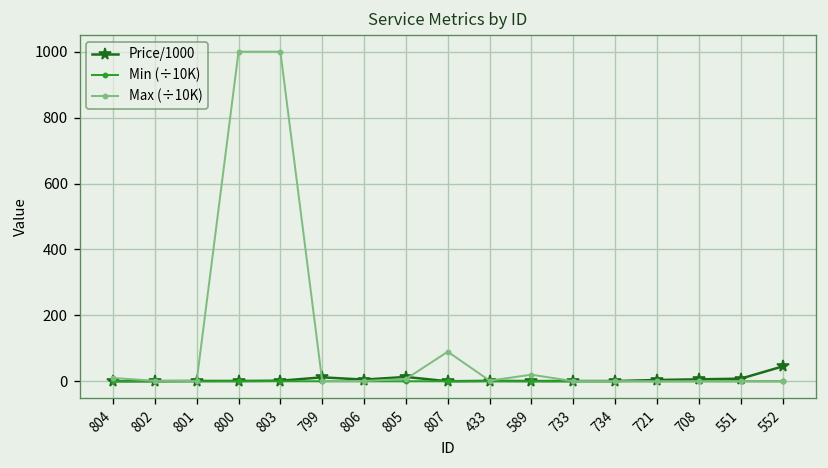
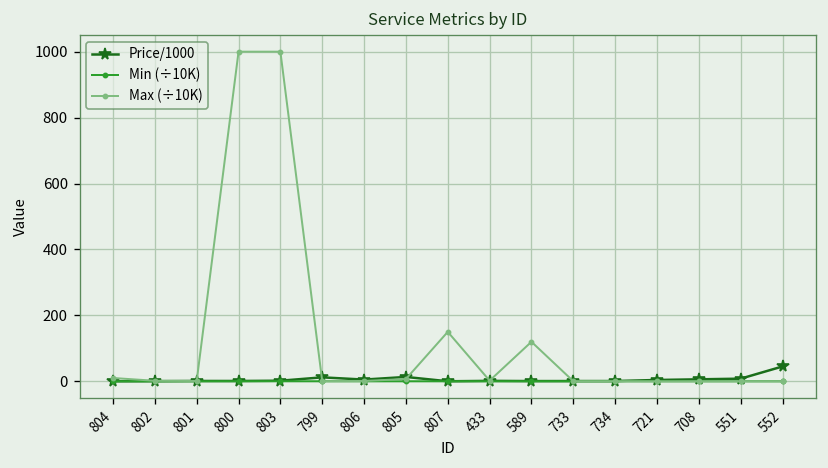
Max (÷10K), 807: 90 -> 150
Max (÷10K), 589: 20 -> 120
